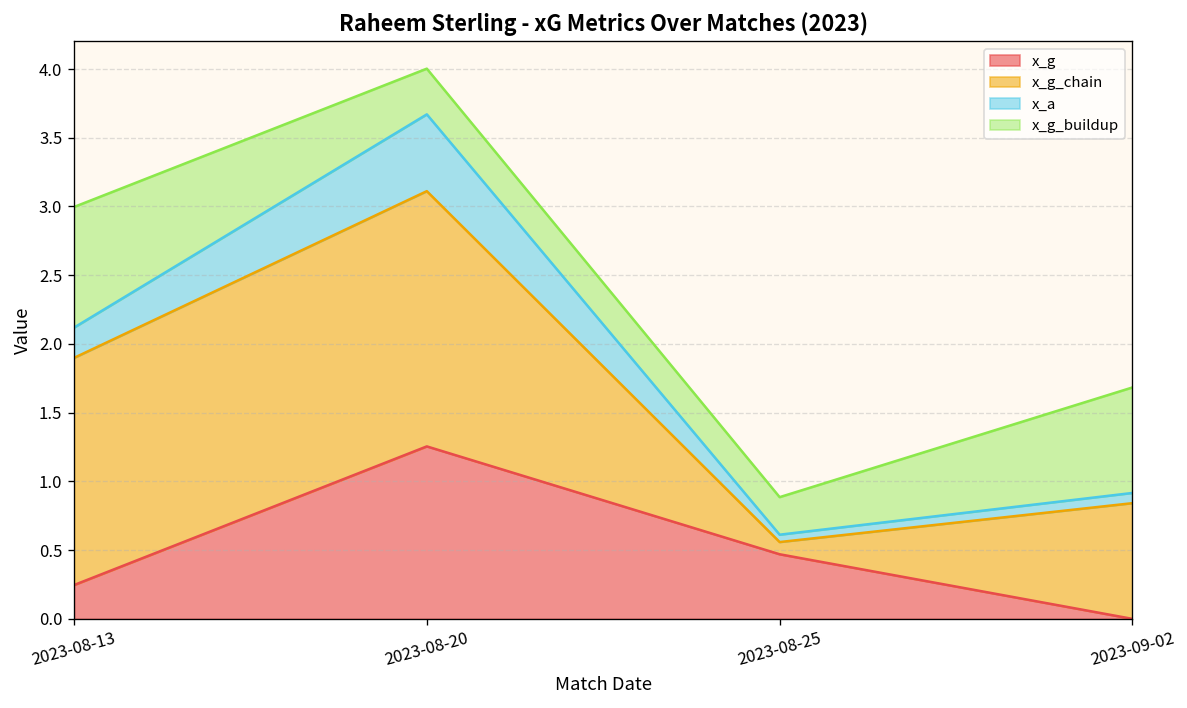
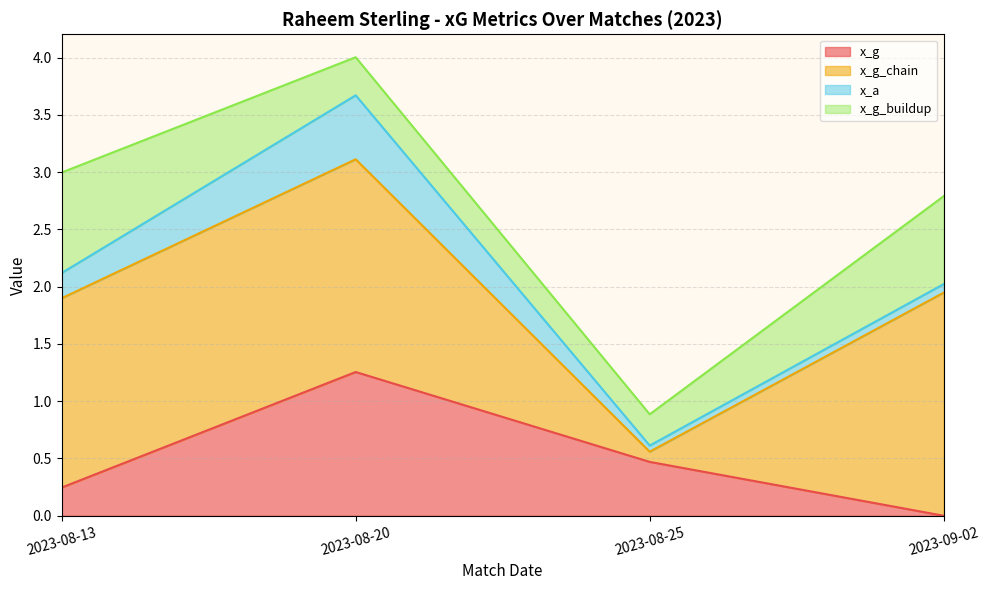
x_g_chain, 2023-09-02: 0.84 -> 1.95
